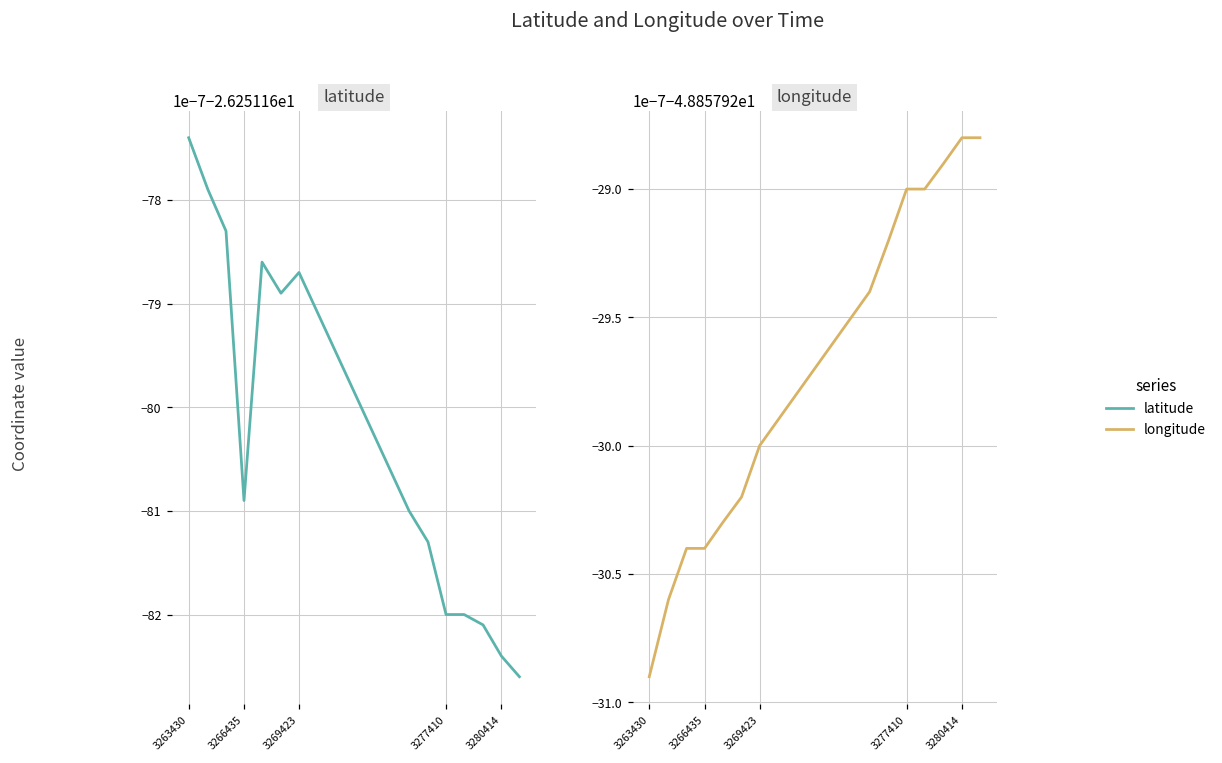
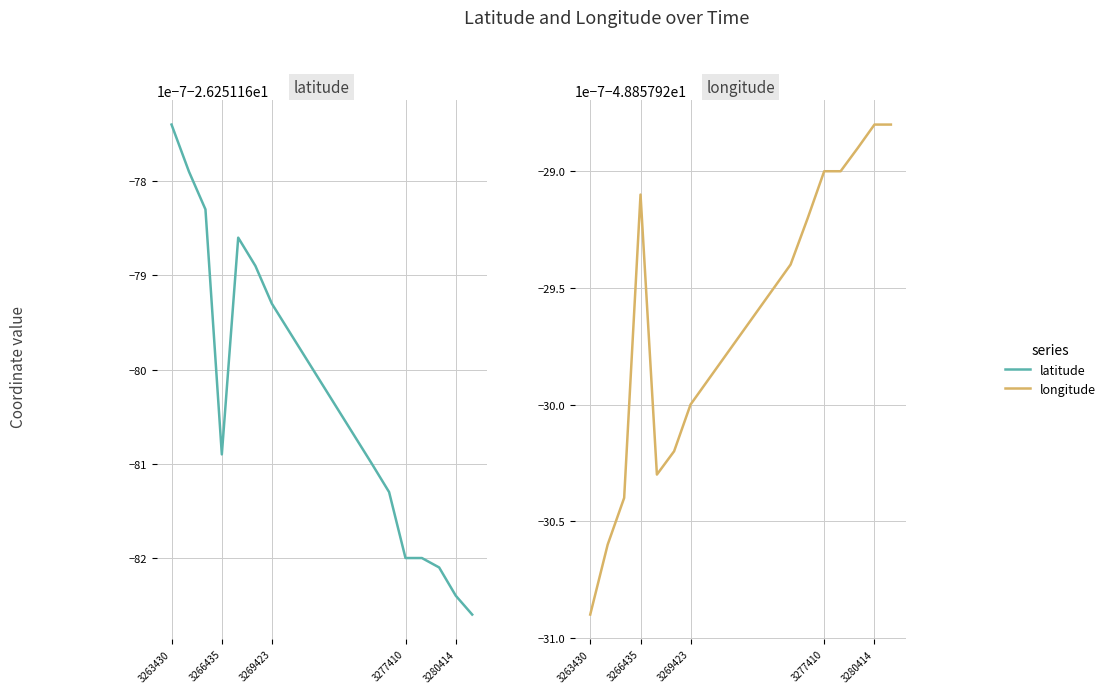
latitude, 3269423: -26.25116787 -> -26.25116793
longitude, 3266435: -48.85792304 -> -48.85792291
